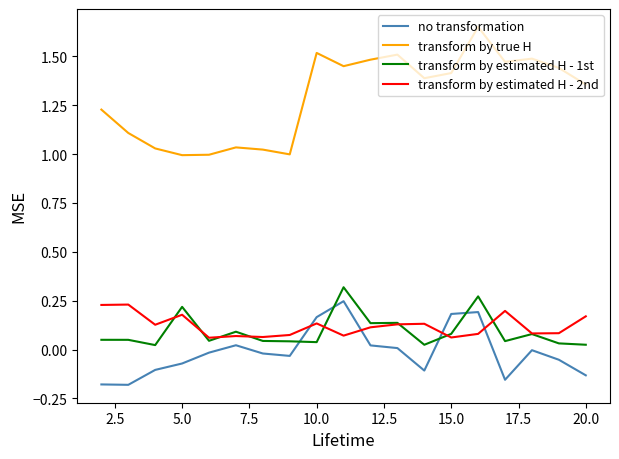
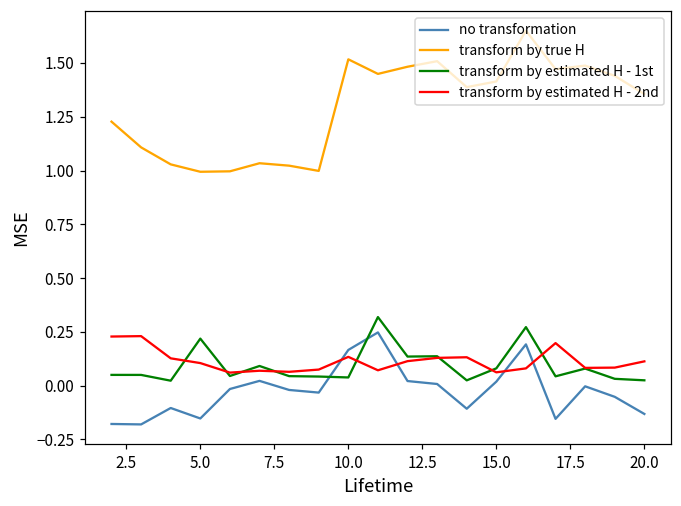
no transformation, 5.0: -0.07 -> -0.15
transform by estimated H - 2nd, 5.0: 0.18 -> 0.10
no transformation, 15.0: 0.18 -> 0.02
transform by estimated H - 2nd, 20.0: 0.17 -> 0.11
